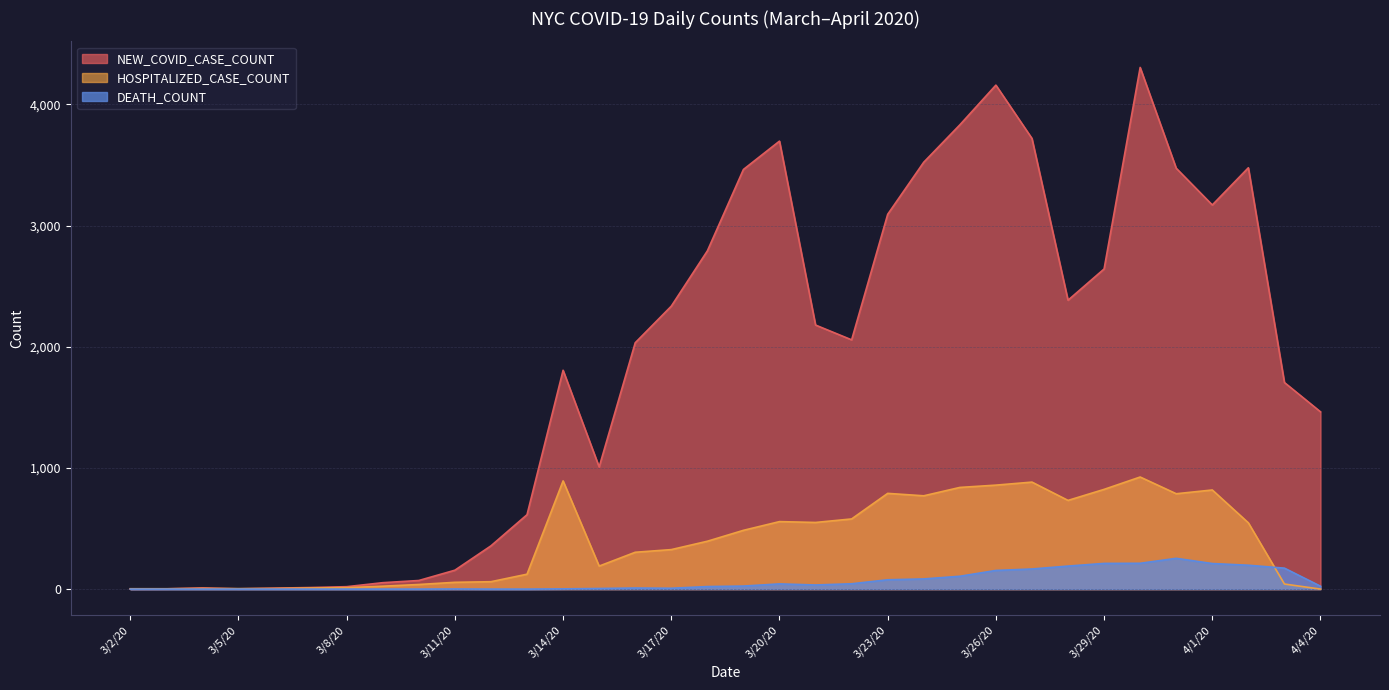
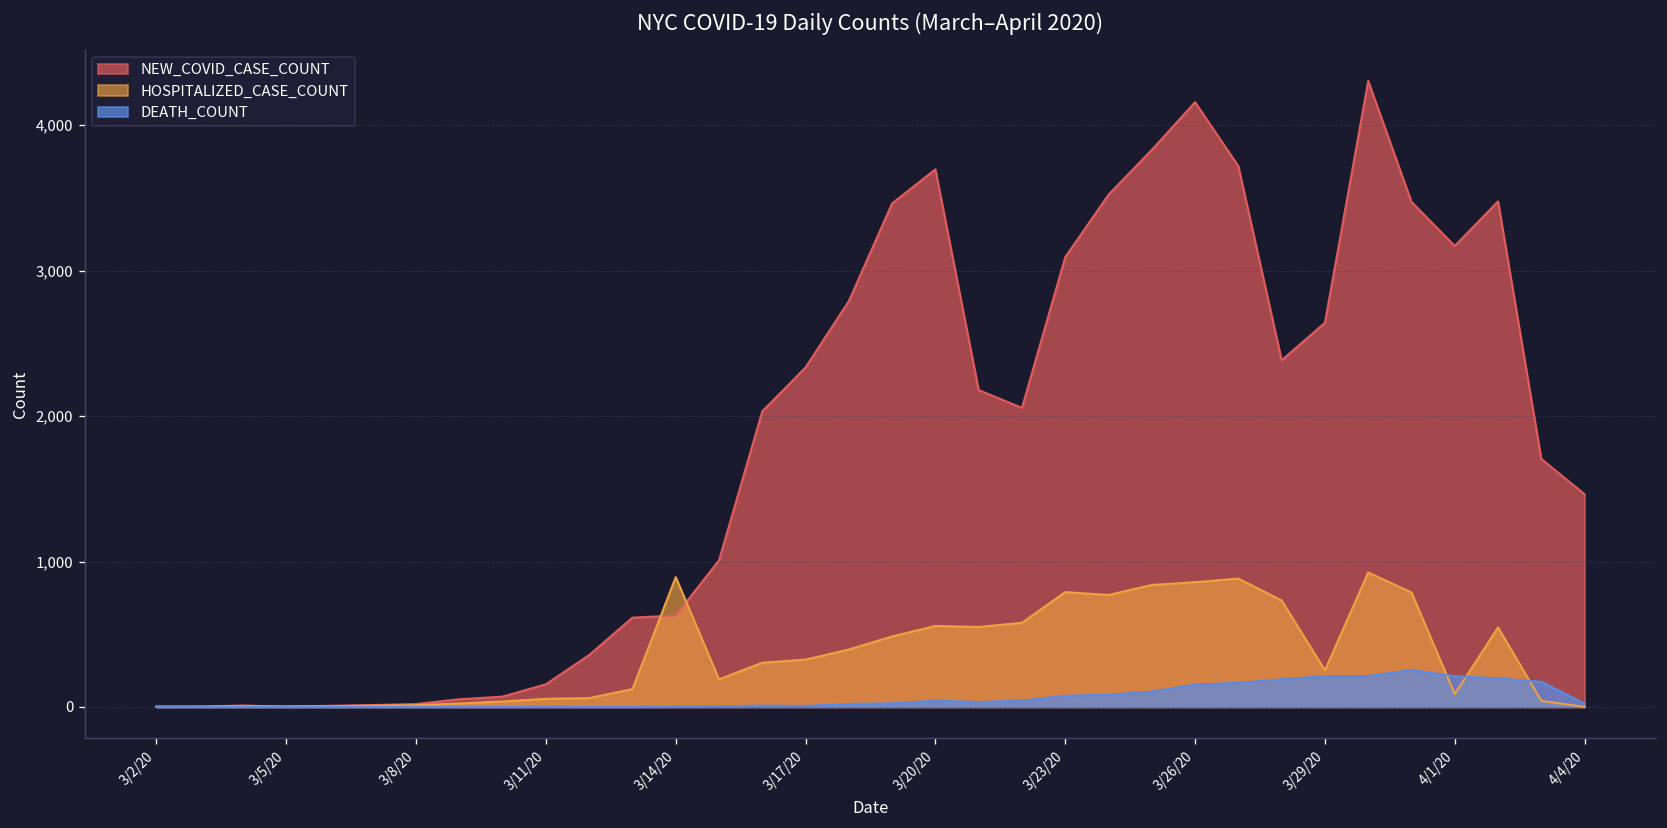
NEW_COVID_CASE_COUNT, 3/14/20: 1,810 -> 630
HOSPITALIZED_CASE_COUNT, 3/29/20: 820 -> 250
HOSPITALIZED_CASE_COUNT, 4/1/20: 820 -> 90
